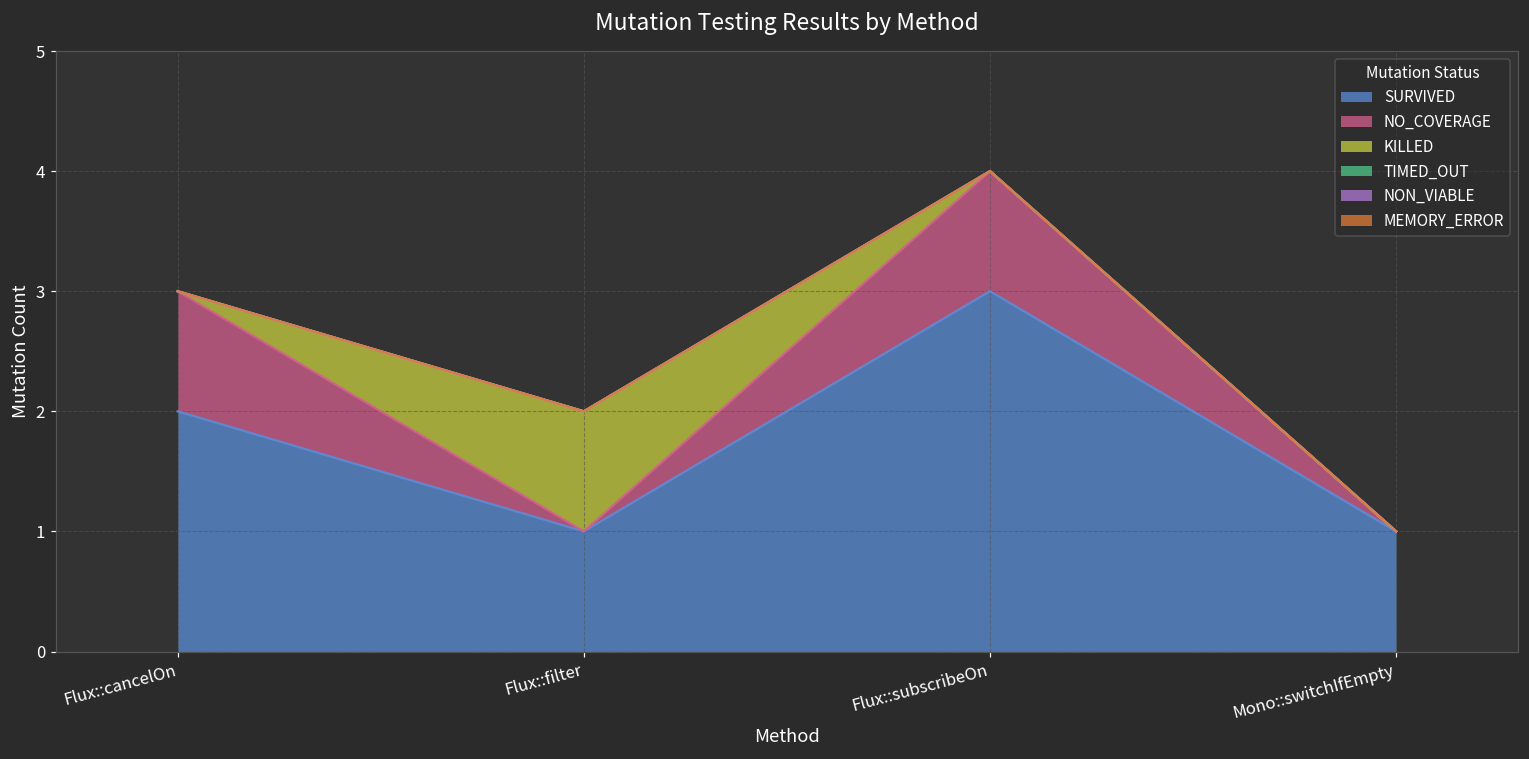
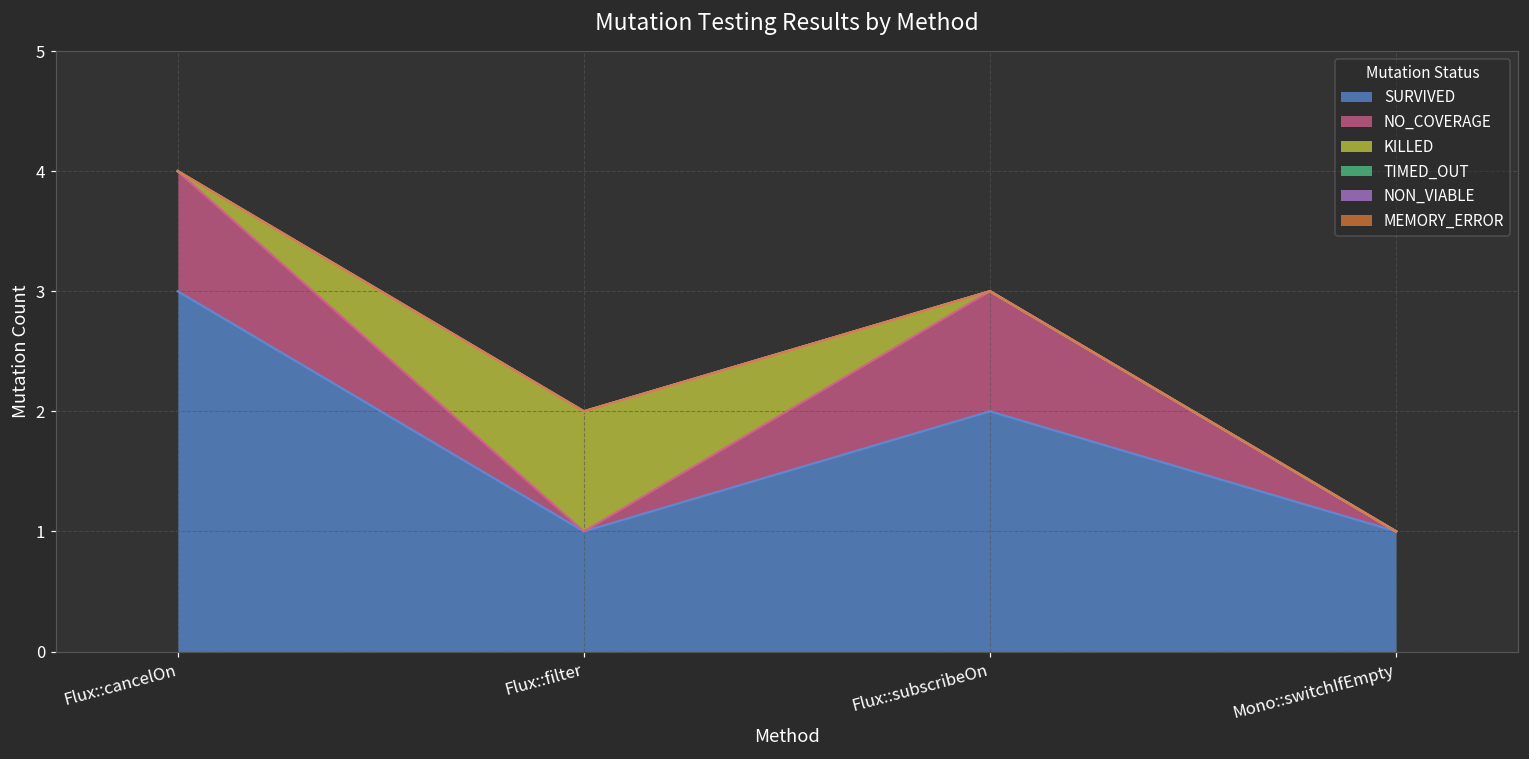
SURVIVED, Flux::cancelOn: 2 -> 3
SURVIVED, Flux::subscribeOn: 3 -> 2
